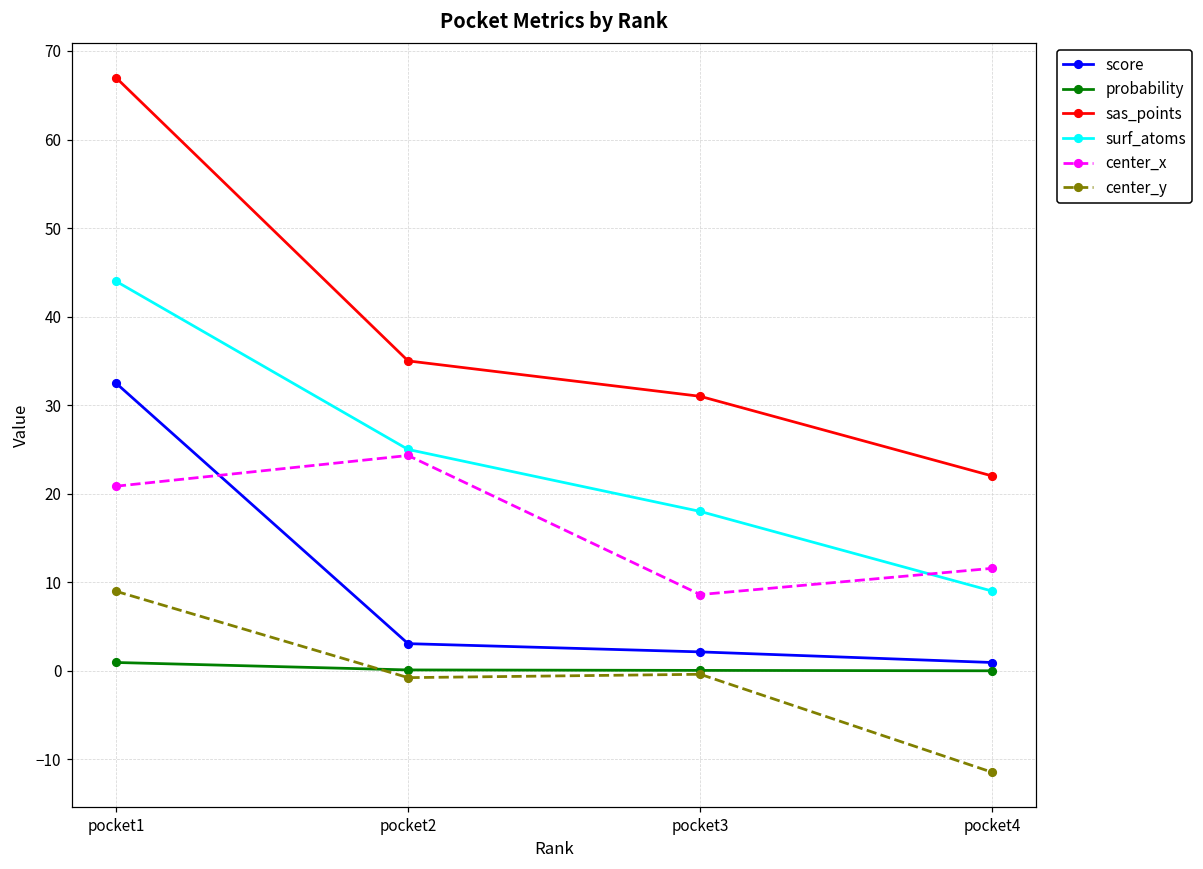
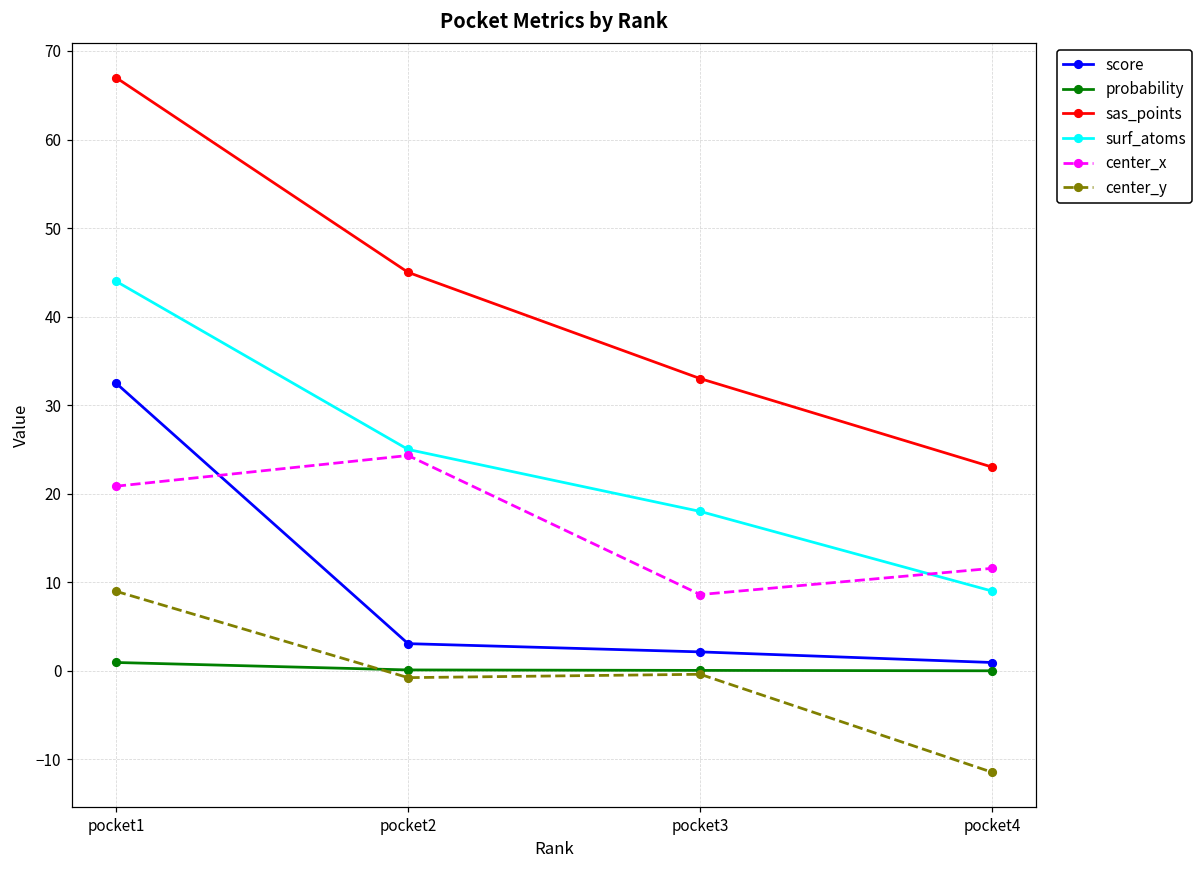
sas_points, pocket2: 35 -> 45
sas_points, pocket3: 31 -> 33
sas_points, pocket4: 22 -> 23
